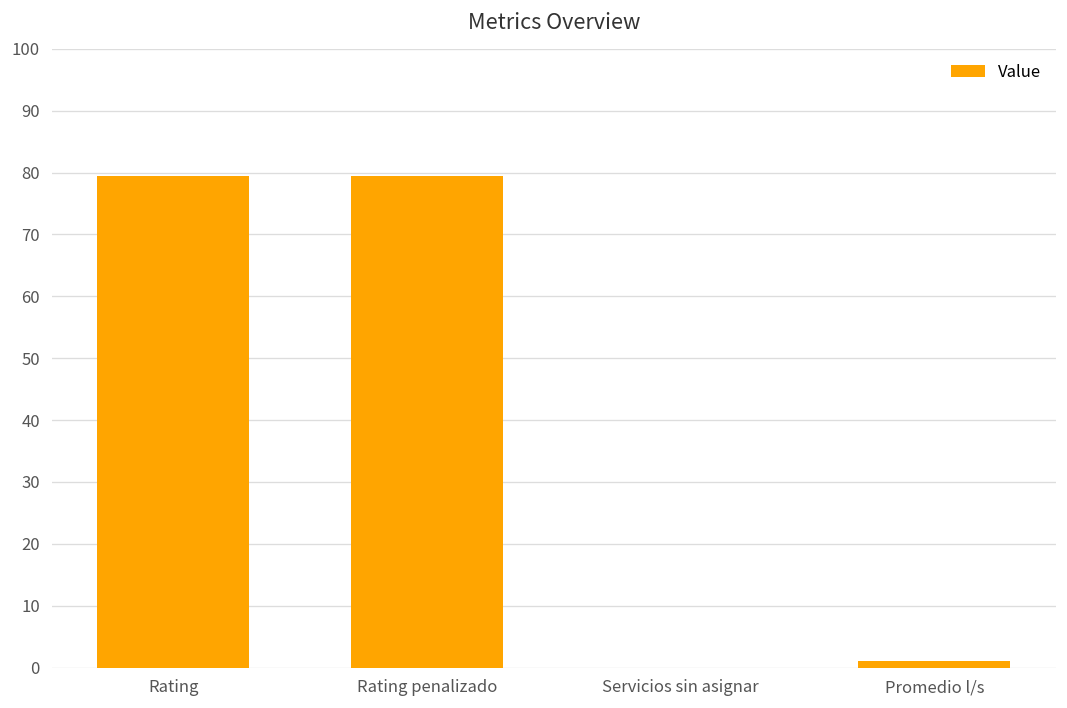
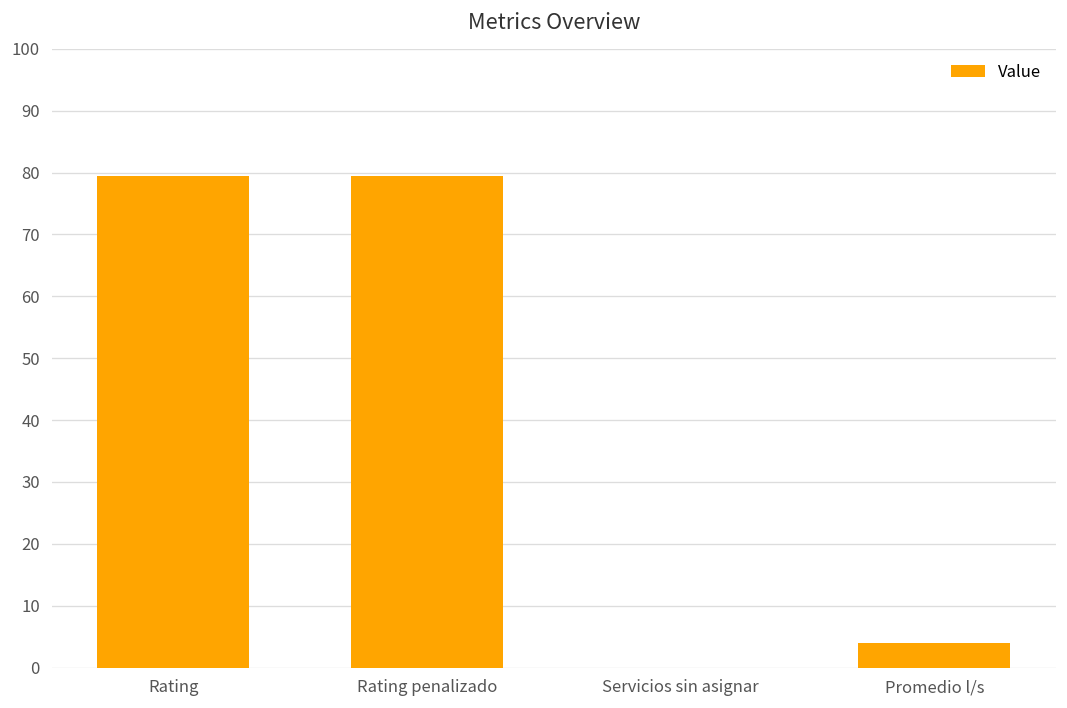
Promedio l/s: 1 -> 4
